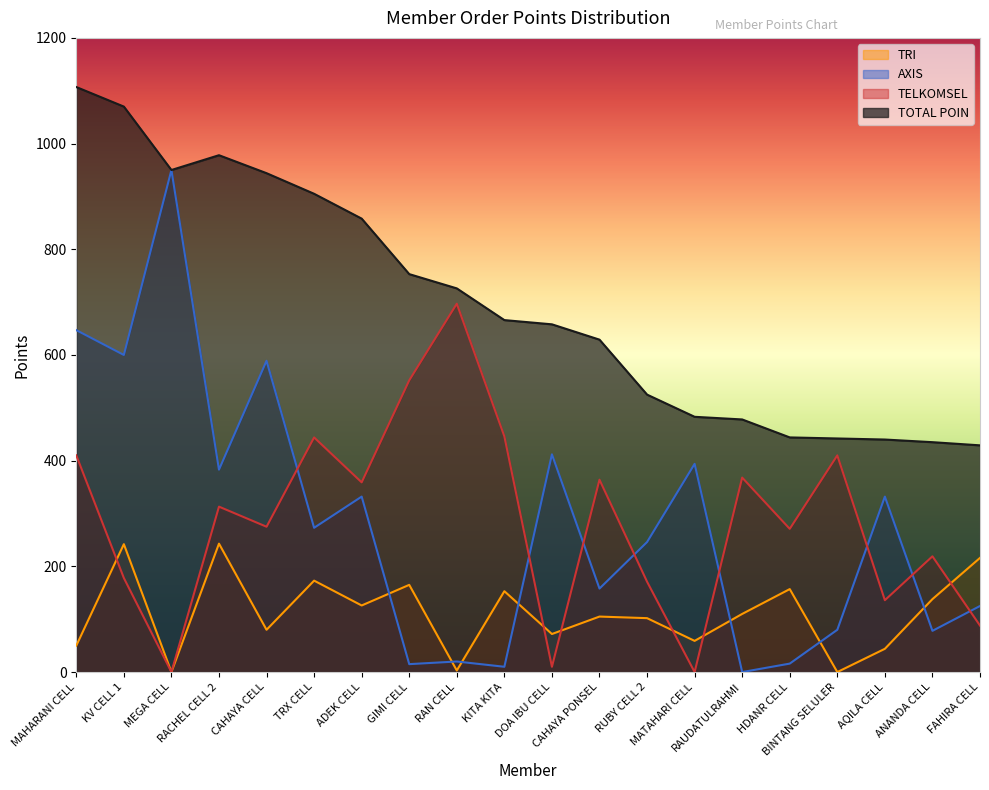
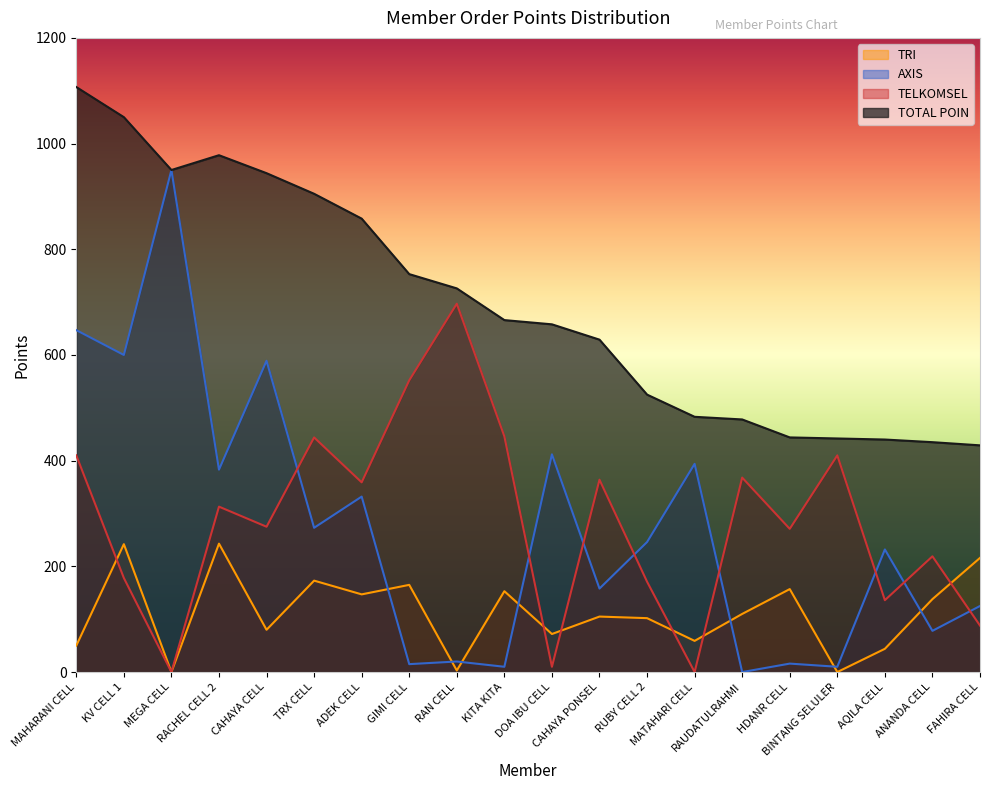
TOTAL POIN, KV CELL 1: 1070 -> 1050
TRI, ADEK CELL: 130 -> 150
AXIS, BINTANG SELULER: 80 -> 10
AXIS, AQILA CELL: 330 -> 230
